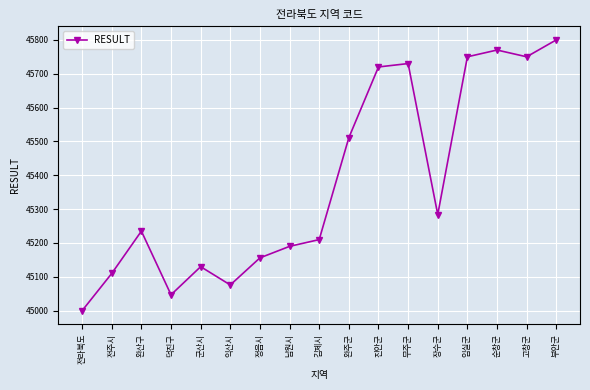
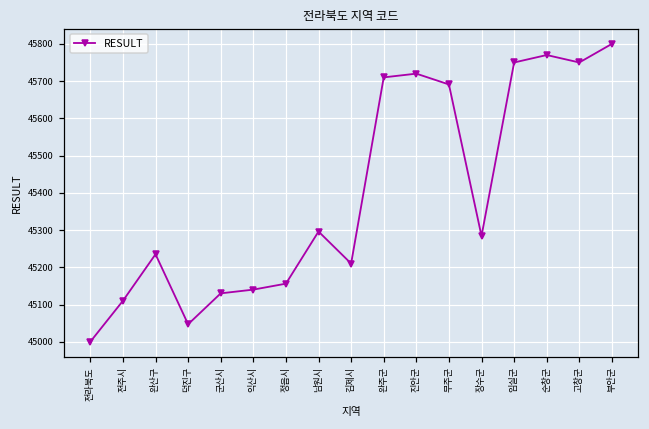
익산시: 45080 -> 45140
남원시: 45190 -> 45300
완주군: 45510 -> 45710
무주군: 45730 -> 45690
